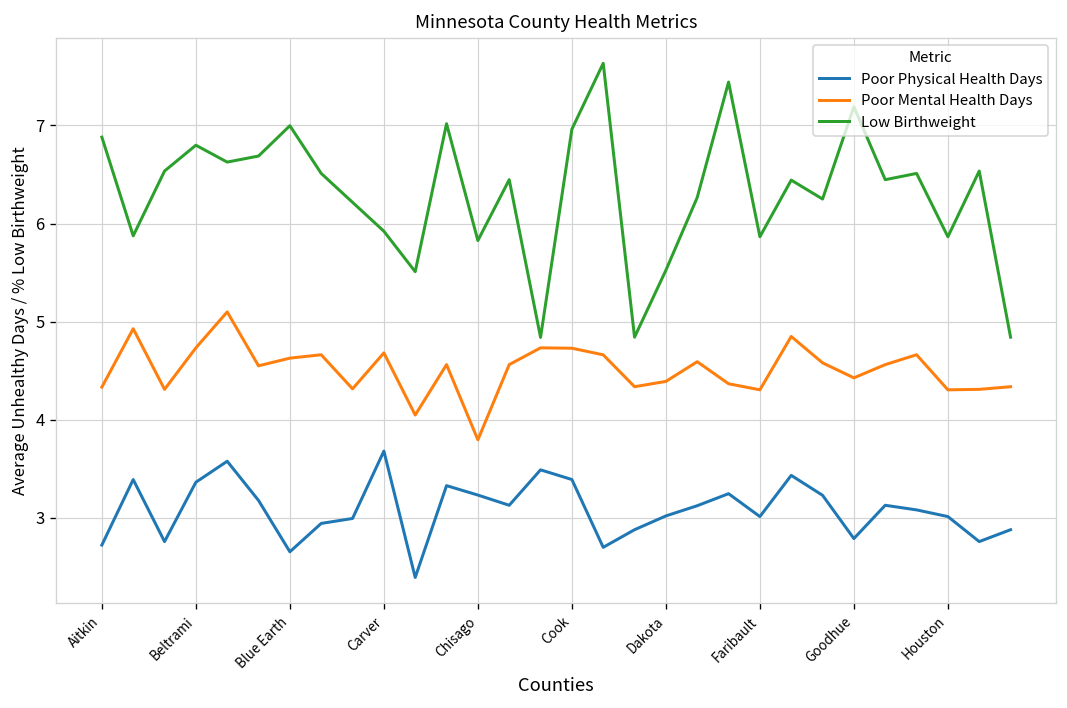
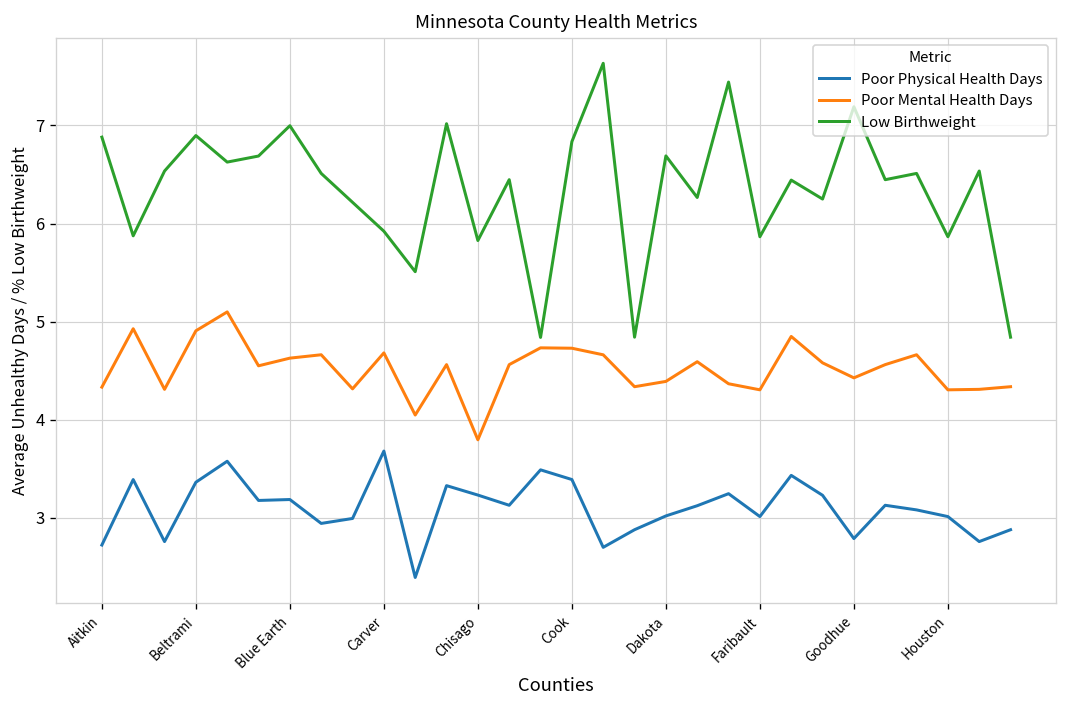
Poor Mental Health Days, Beltrami: 4.7 -> 4.9
Low Birthweight, Beltrami: 6.8 -> 6.9
Poor Physical Health Days, Blue Earth: 2.7 -> 3.2
Low Birthweight, Cook: 7.0 -> 6.8
Low Birthweight, Dakota: 5.5 -> 6.7
